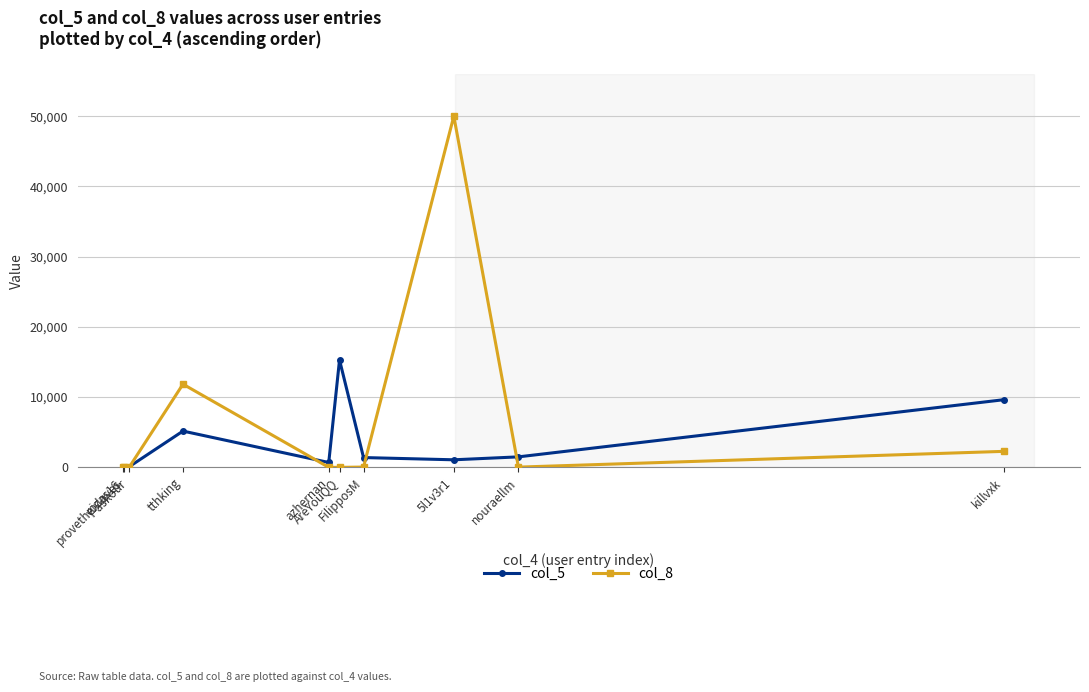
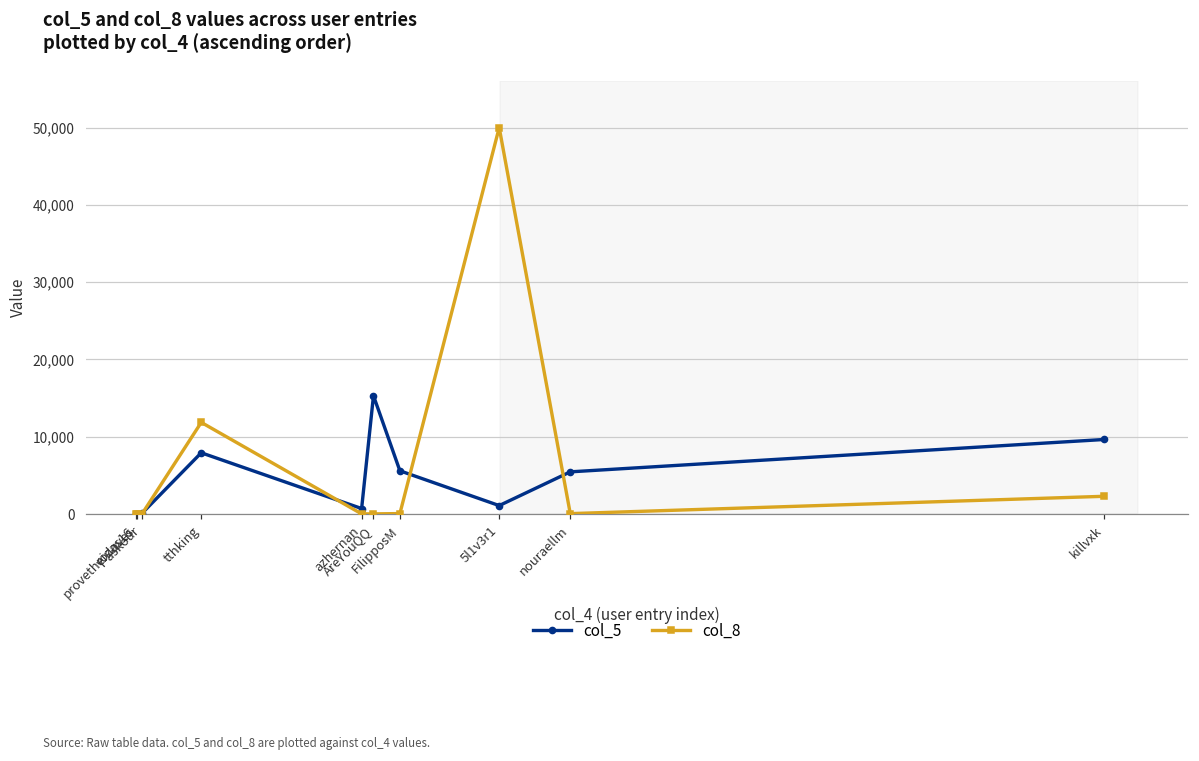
col_5, tthking: 5,000 -> 8,000
col_5, FilipposM: 1,000 -> 6,000
col_5, nouraellm: 1,000 -> 5,000
